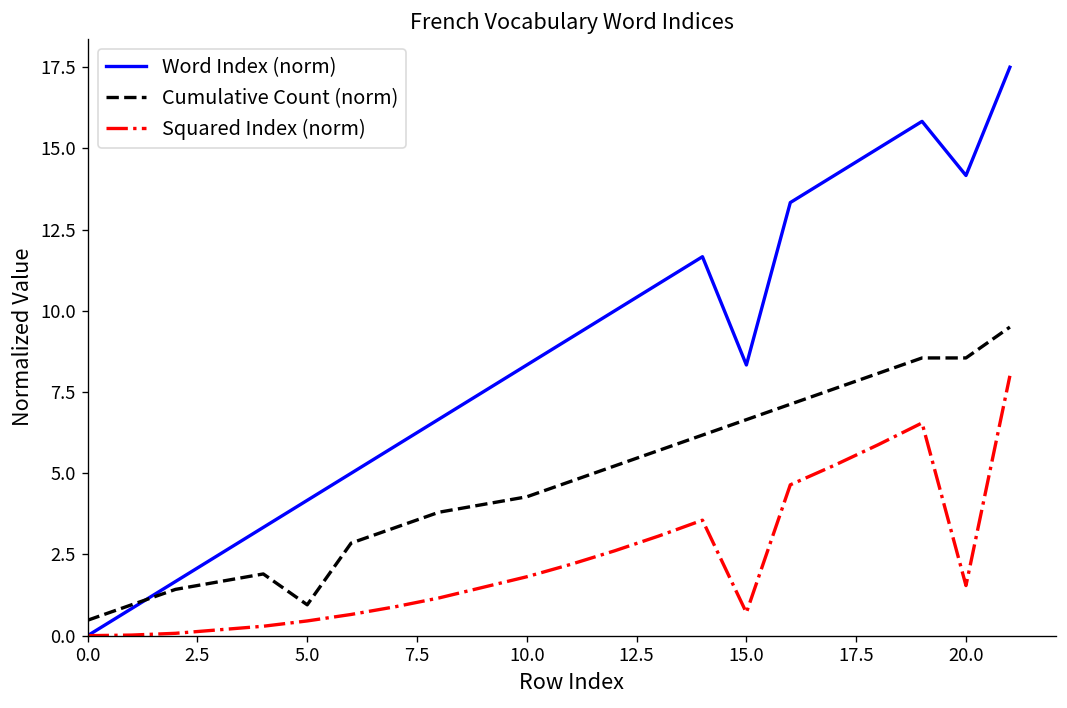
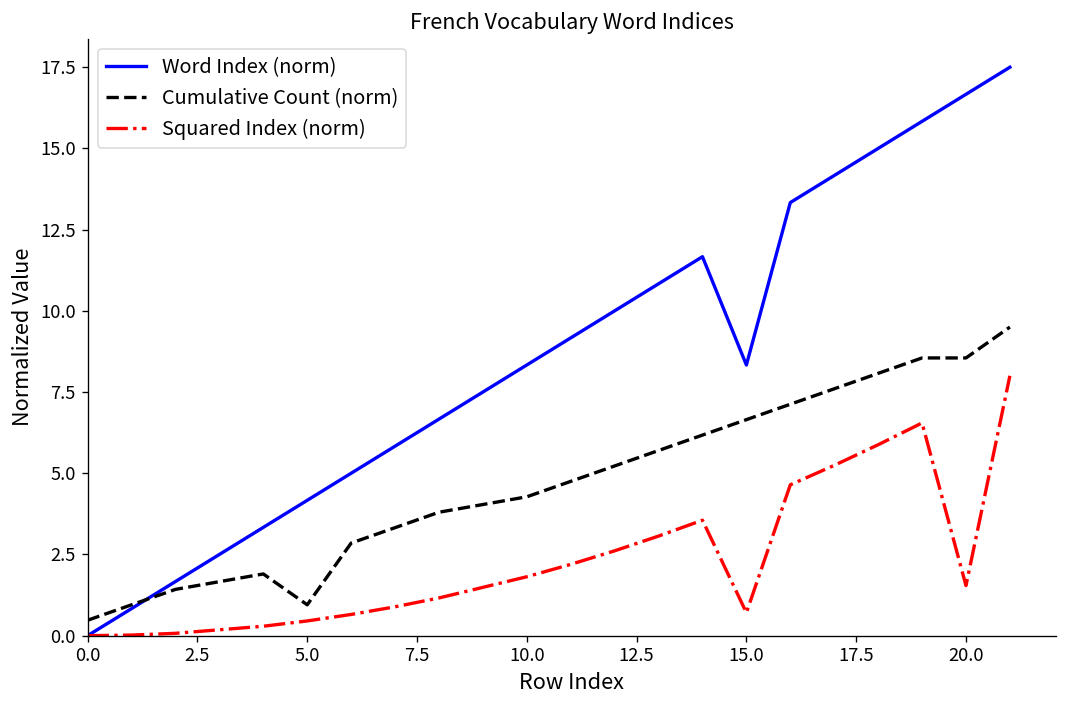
Word Index (norm), 20.0: 14.2 -> 16.7
